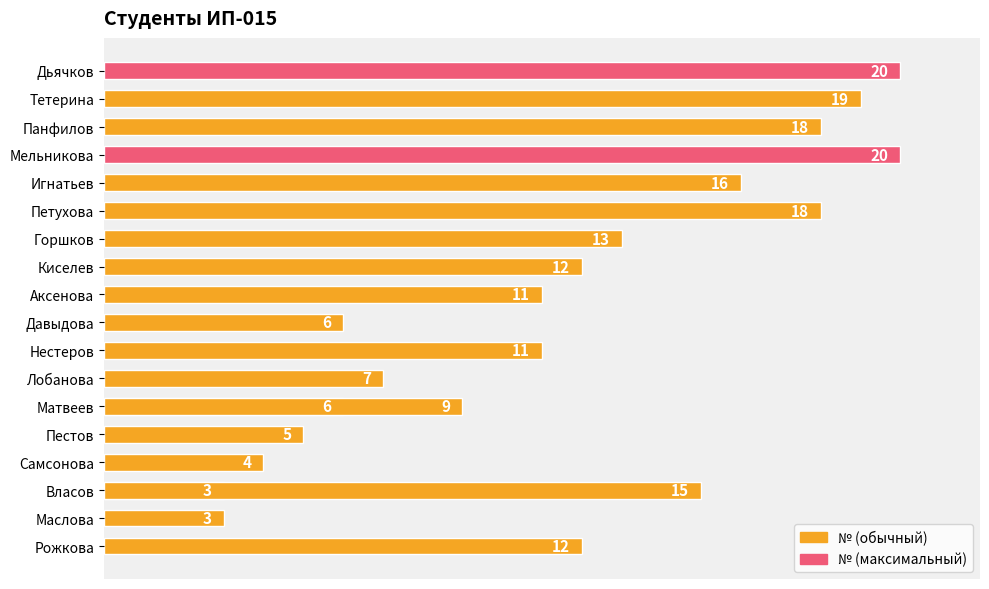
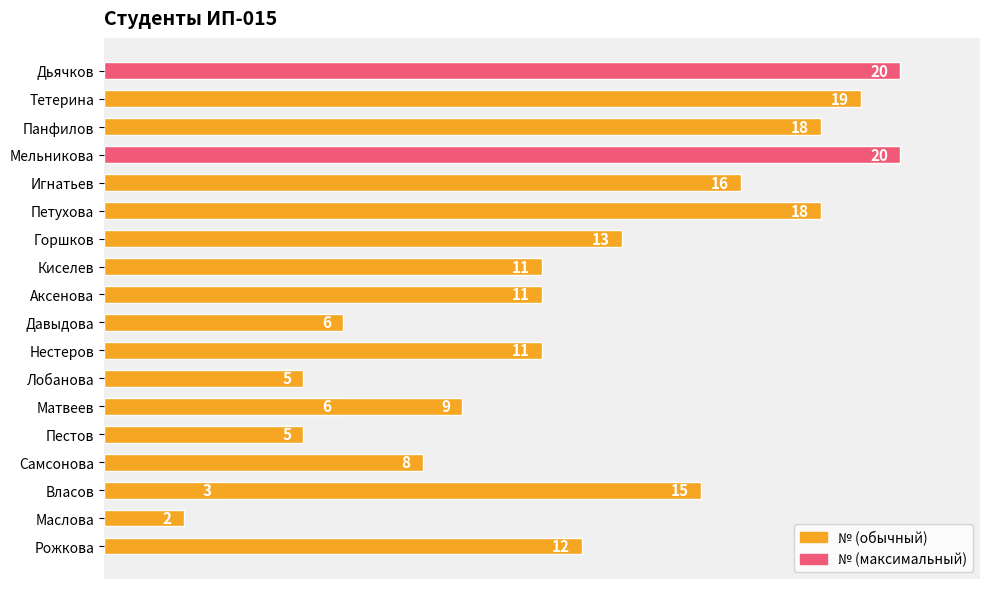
Киселев: 12 -> 11
Лобанова: 7 -> 5
Самсонова: 4 -> 8
Маслова: 3 -> 2
